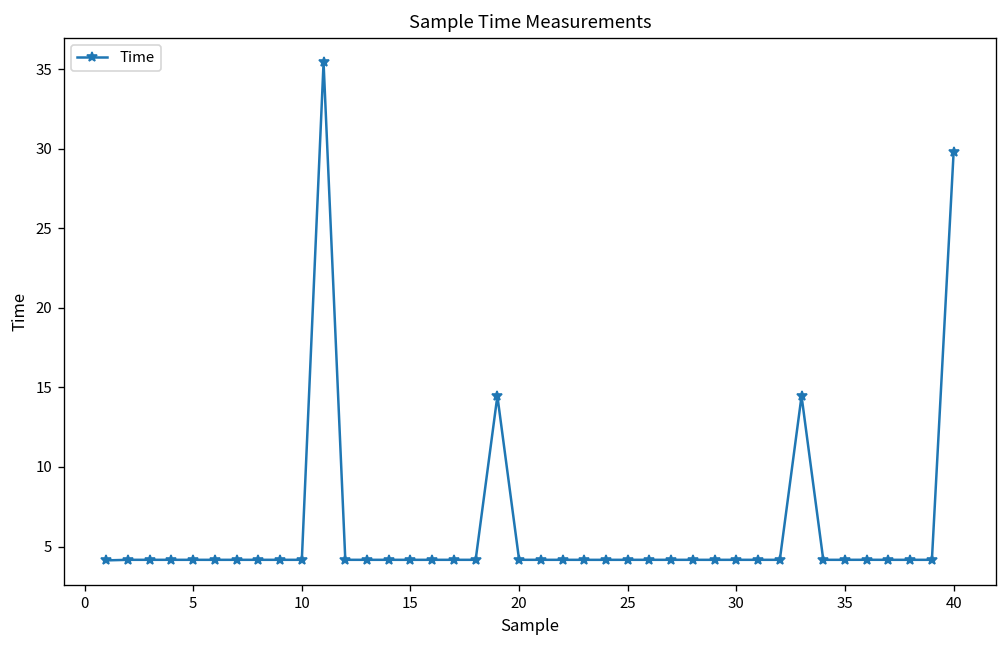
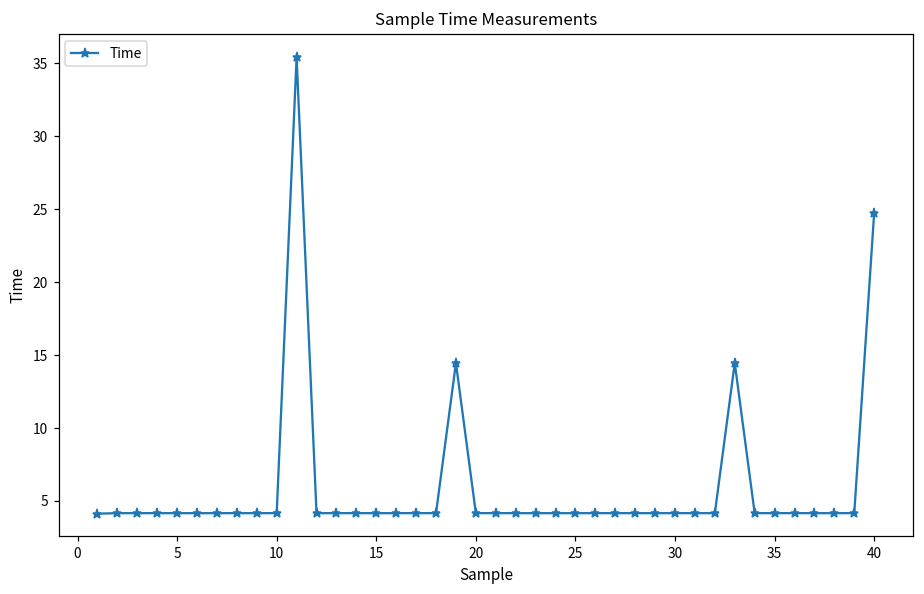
40: 29.8 -> 24.8
